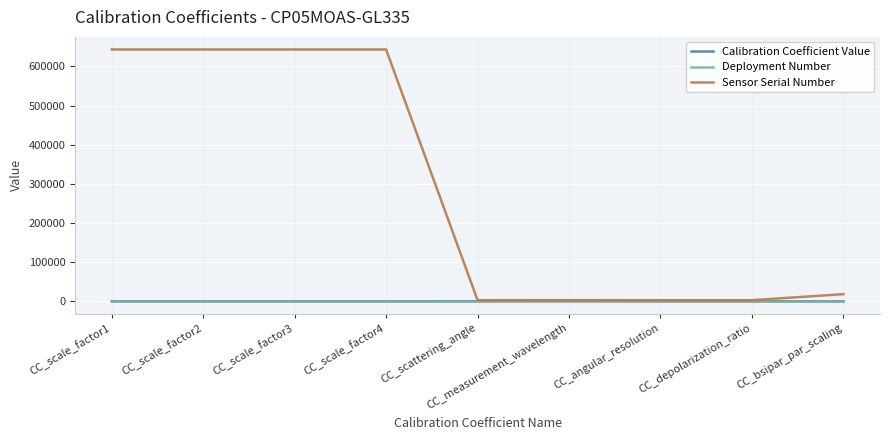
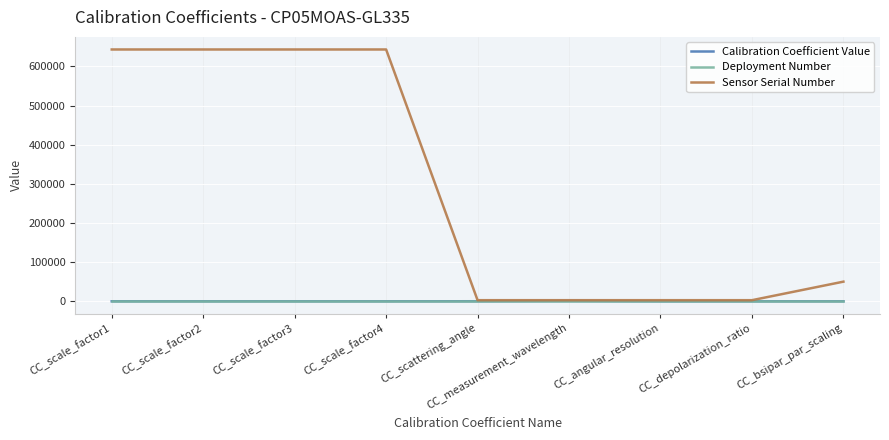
Sensor Serial Number, CC_bsipar_par_scaling: 20000 -> 50000
